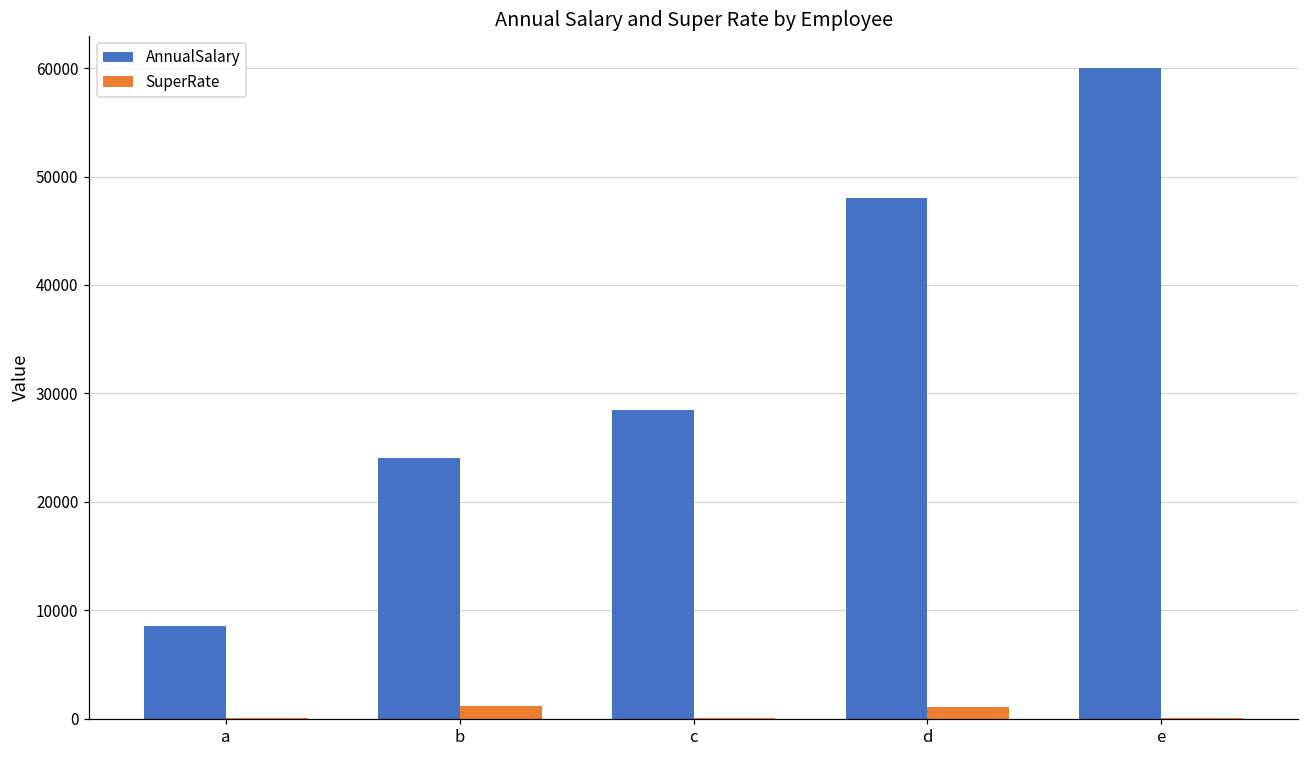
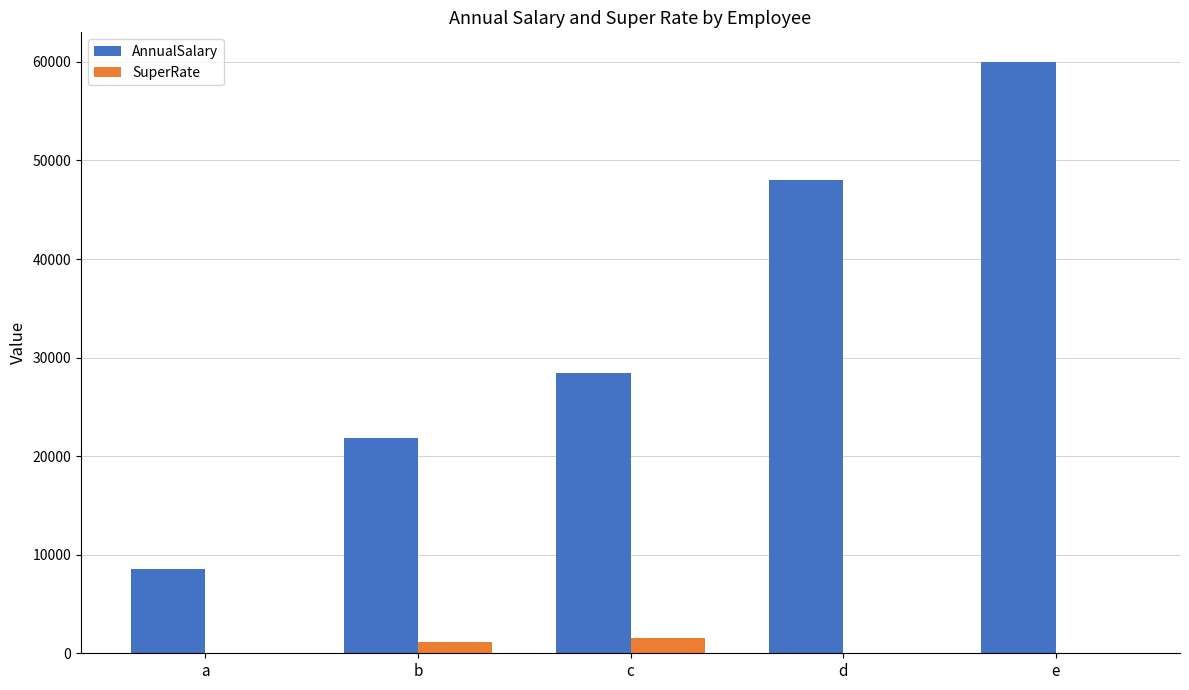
AnnualSalary, b: 24000 -> 22000
SuperRate, c: 0 -> 2000
SuperRate, d: 1000 -> 0
